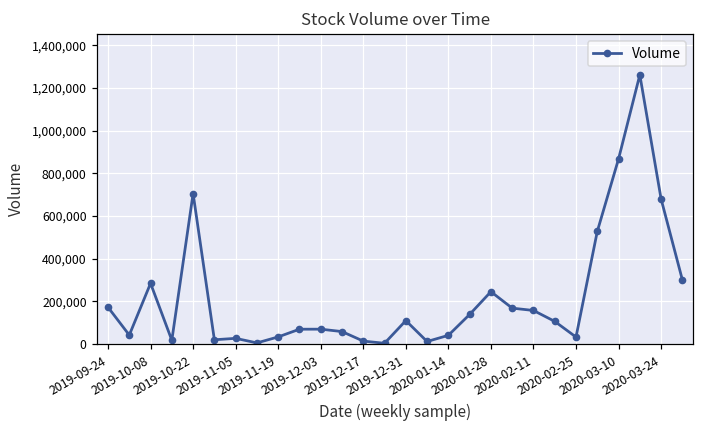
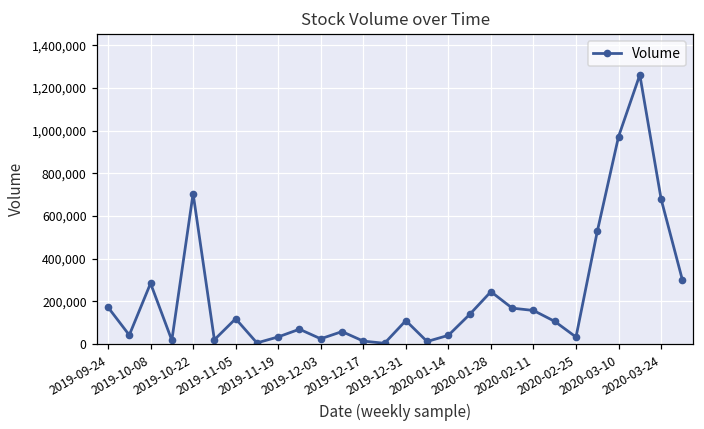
2019-11-05: 30,000 -> 120,000
2019-12-03: 70,000 -> 20,000
2020-03-10: 870,000 -> 970,000
